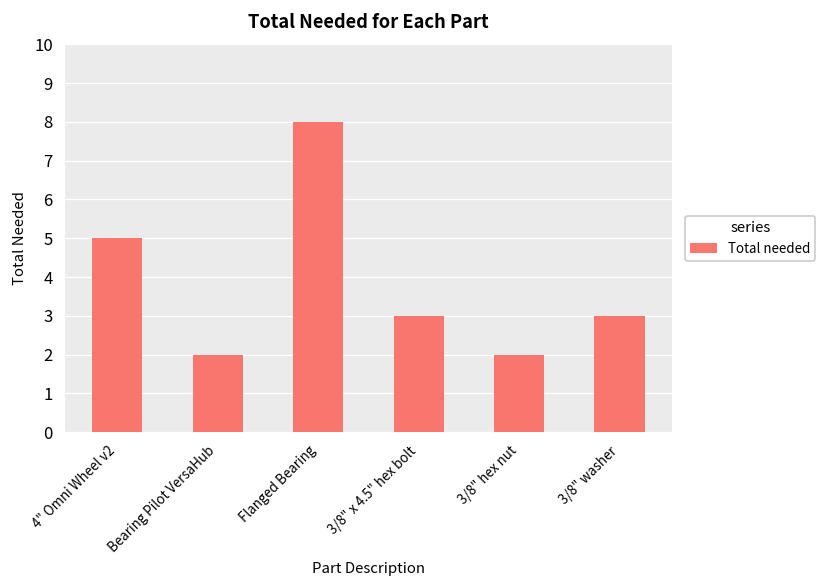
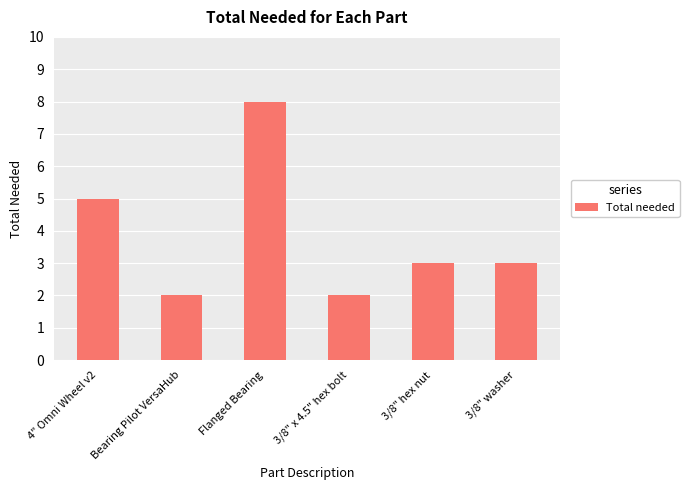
3/8" x 4.5" hex bolt: 3 -> 2
3/8" hex nut: 2 -> 3
